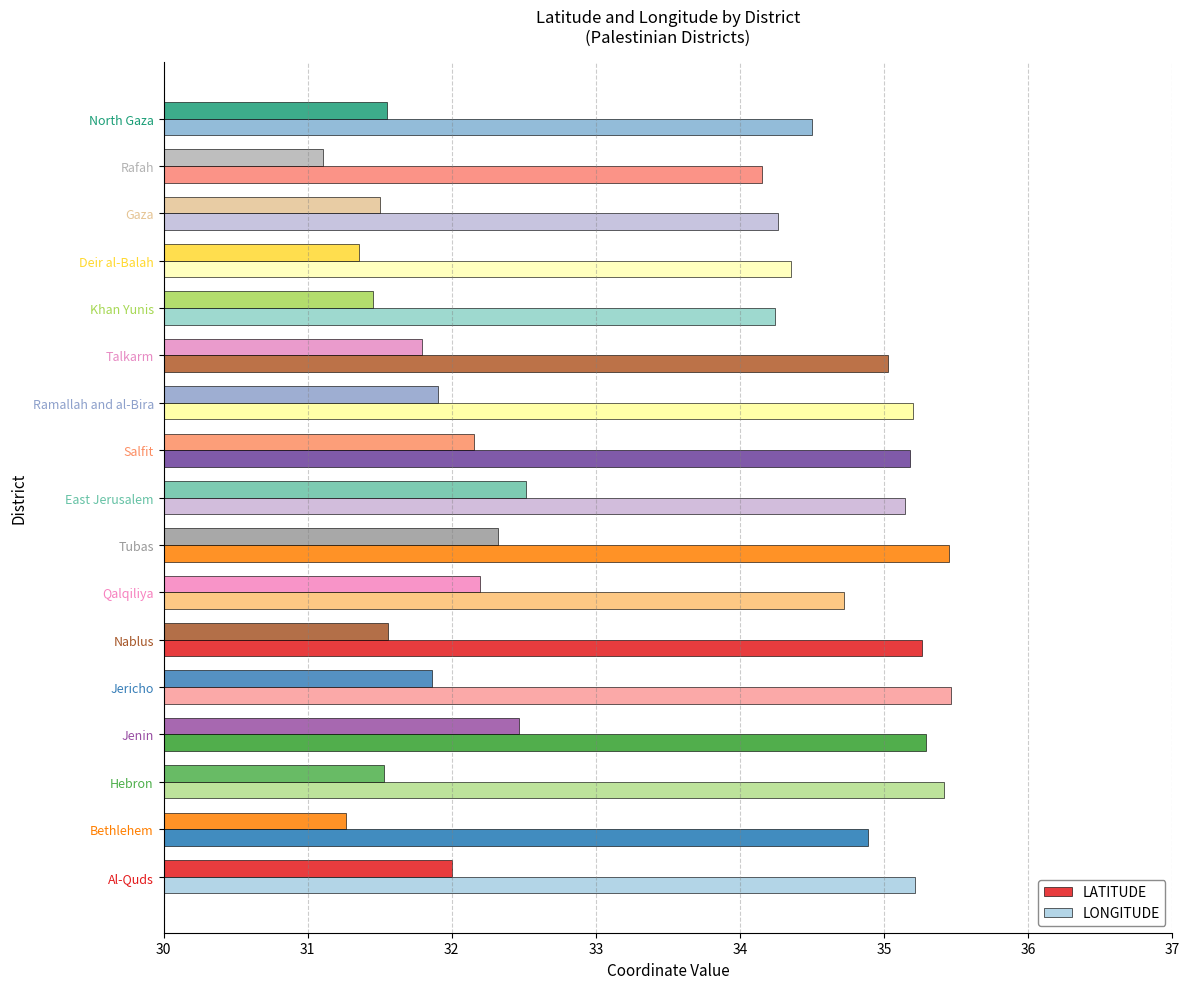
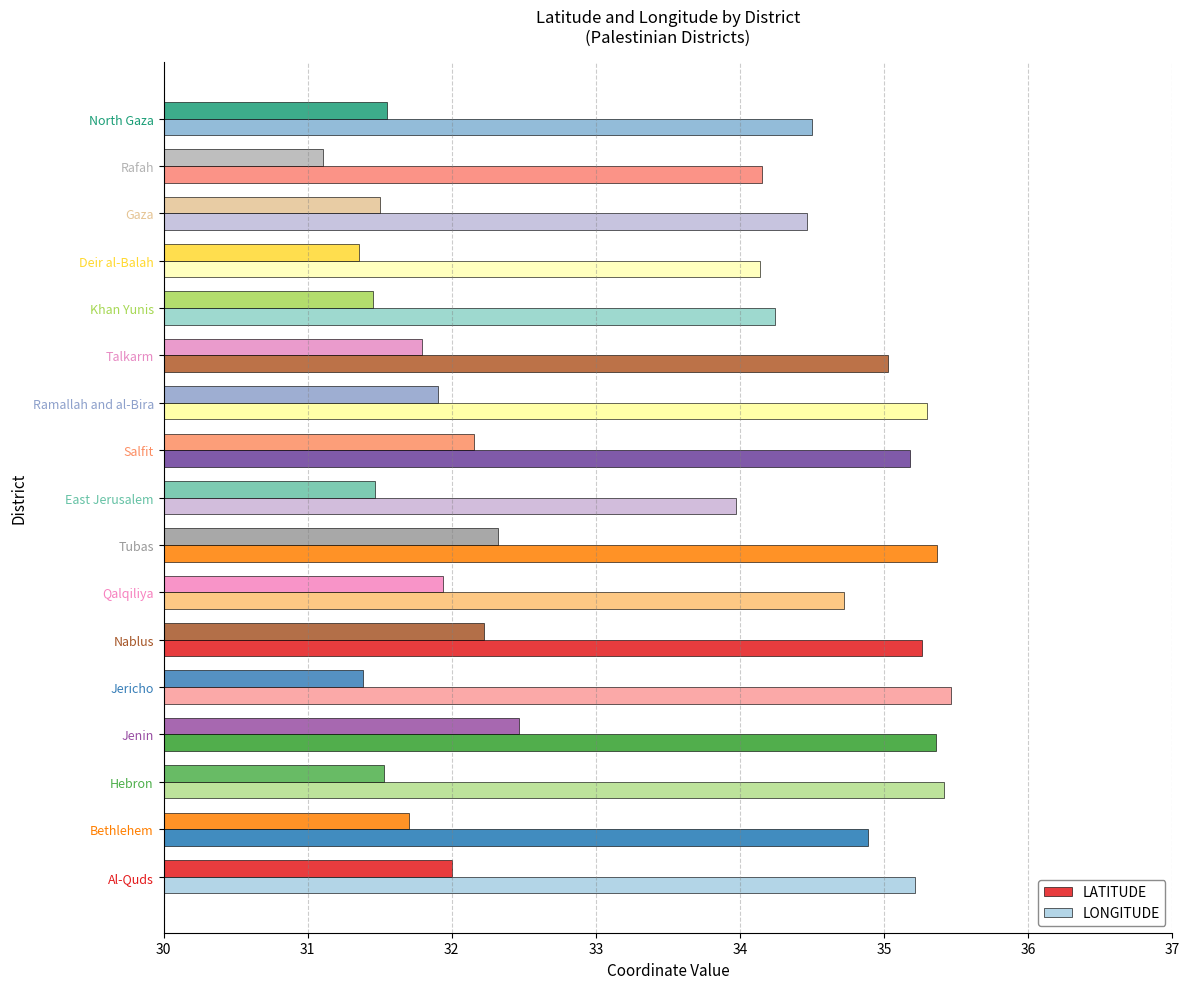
LONGITUDE, Gaza: 34.26 -> 34.47
LONGITUDE, Deir al-Balah: 34.35 -> 34.14
LONGITUDE, Ramallah and al-Bira: 35.20 -> 35.29
LATITUDE, East Jerusalem: 32.51 -> 31.47
LONGITUDE, East Jerusalem: 35.14 -> 33.97
LONGITUDE, Tubas: 35.45 -> 35.37
LATITUDE, Qalqiliya: 32.20 -> 31.94
LATITUDE, Nablus: 31.56 -> 32.22
LATITUDE, Jericho: 31.86 -> 31.38
LONGITUDE, Jenin: 35.29 -> 35.36
LATITUDE, Bethlehem: 31.26 -> 31.71
